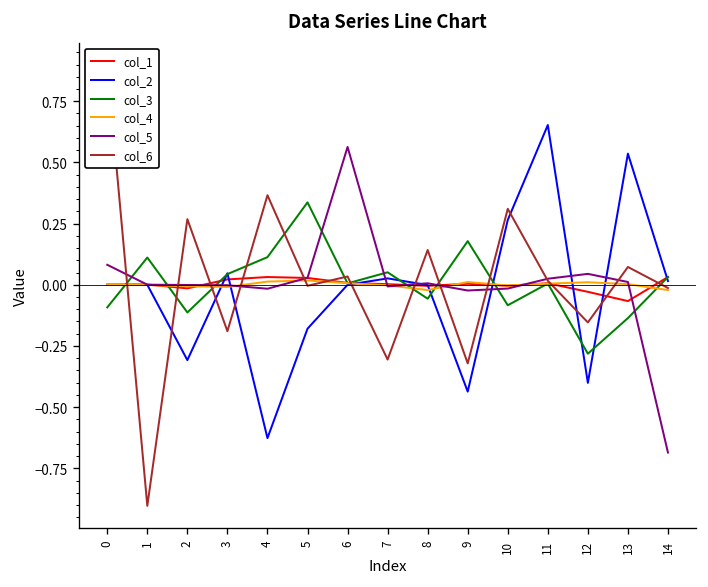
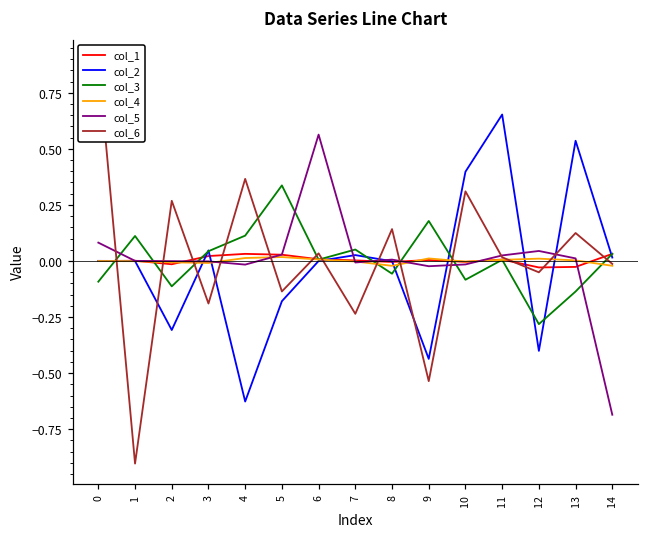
col_6, 5: 0.00 -> -0.14
col_6, 7: -0.31 -> -0.24
col_6, 9: -0.32 -> -0.54
col_2, 10: 0.26 -> 0.40
col_6, 12: -0.15 -> -0.05
col_1, 13: -0.07 -> -0.03
col_6, 13: 0.07 -> 0.12
